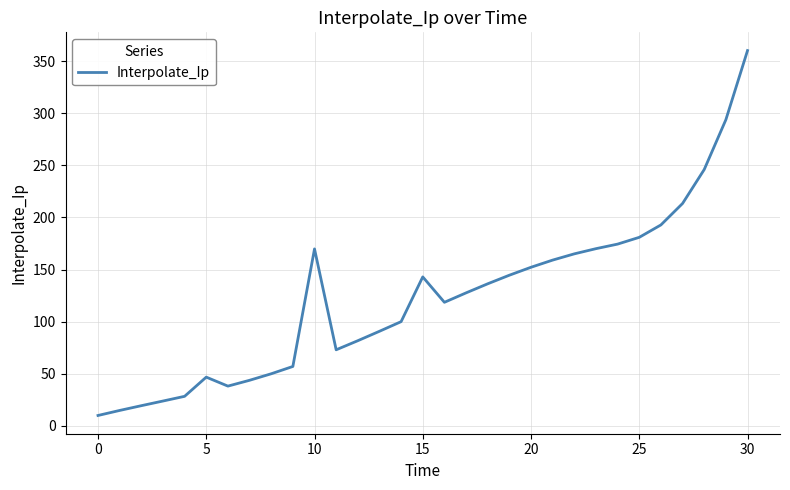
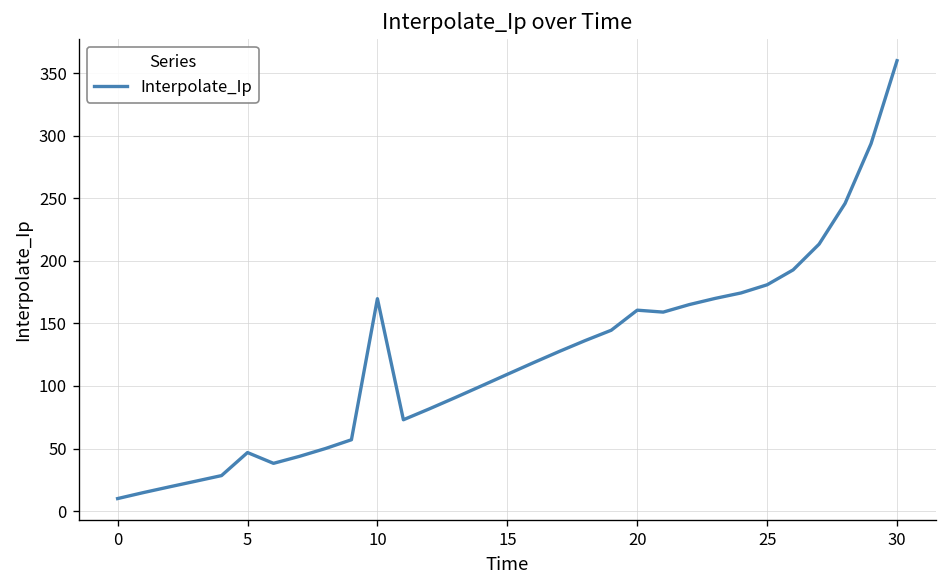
15: 143 -> 109
20: 152 -> 161
